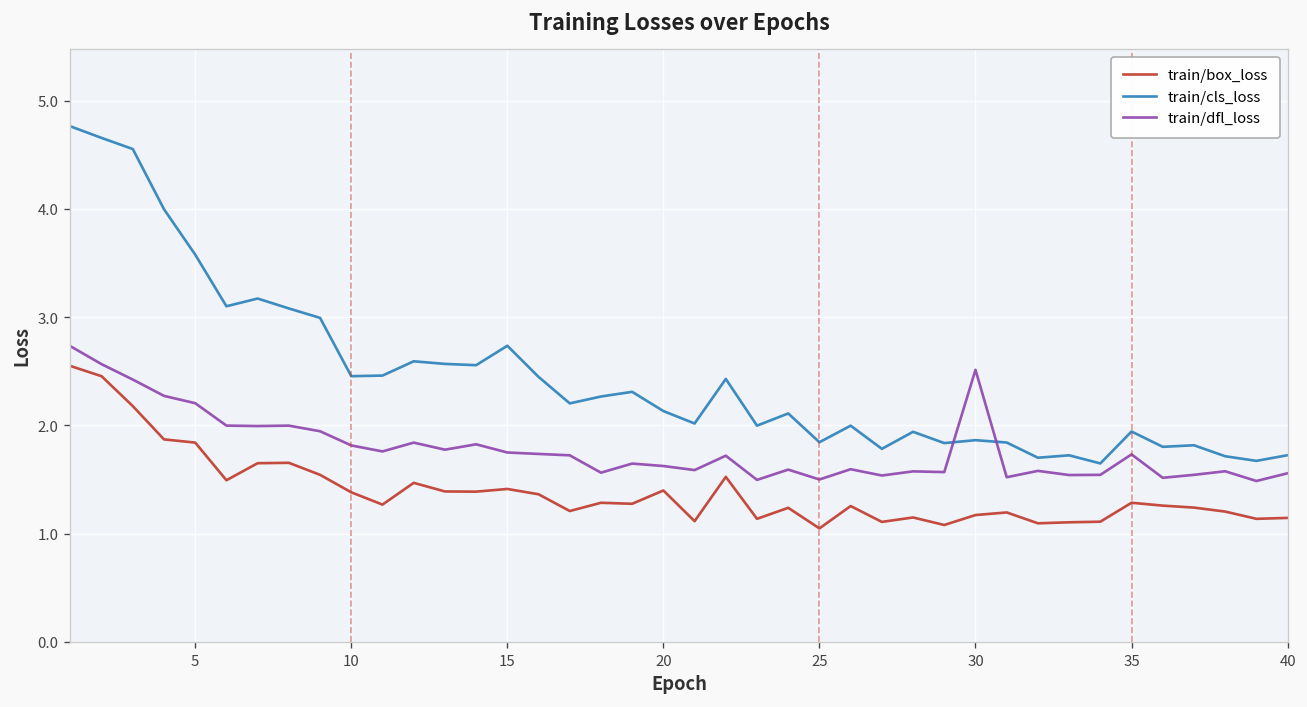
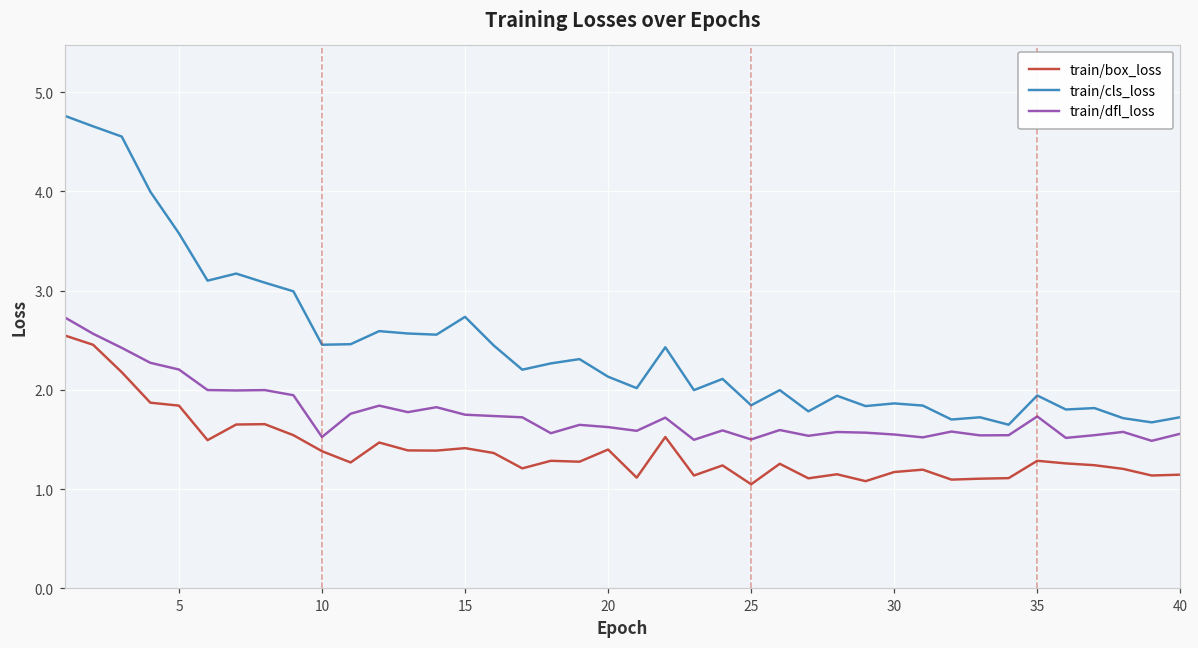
train/dfl_loss, 10: 1.8 -> 1.5
train/dfl_loss, 30: 2.5 -> 1.5
